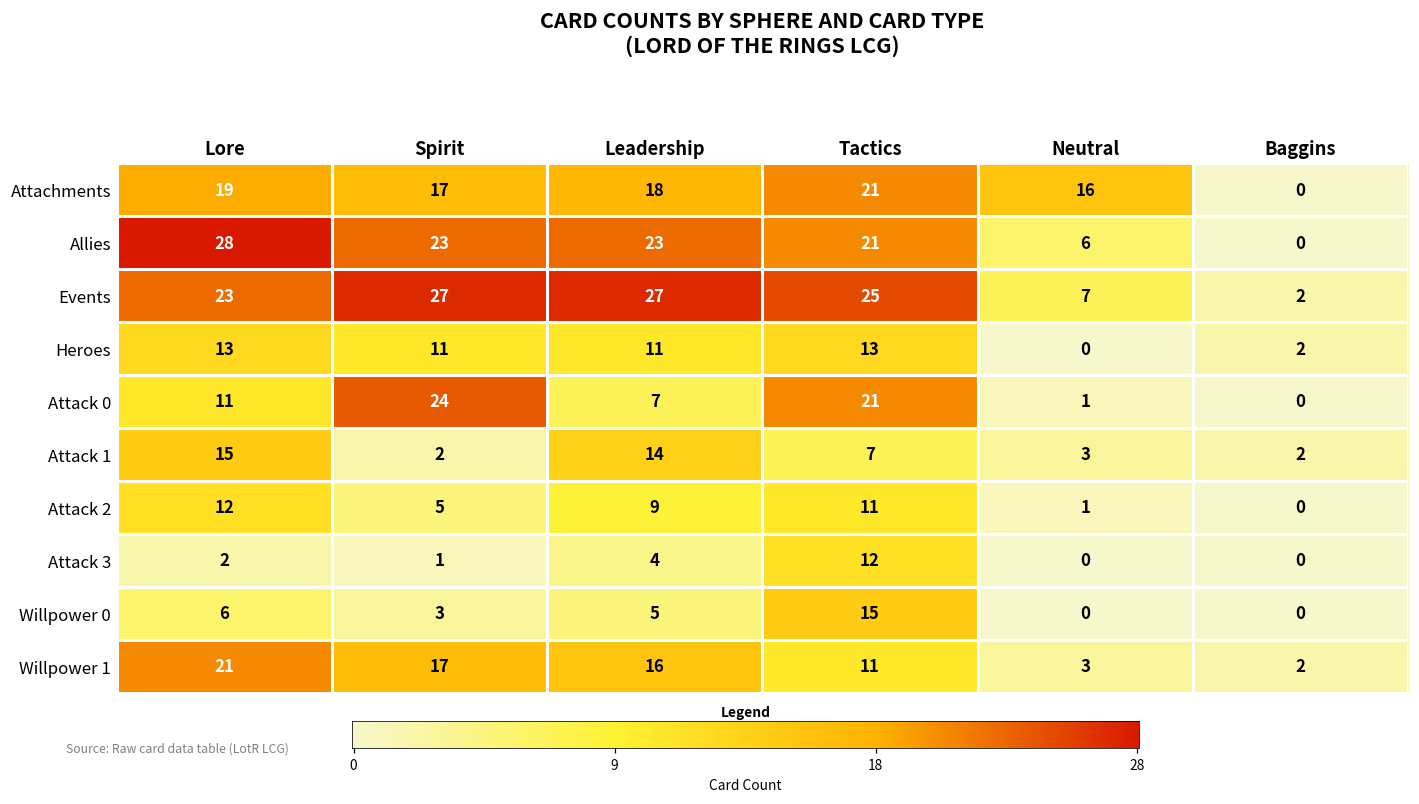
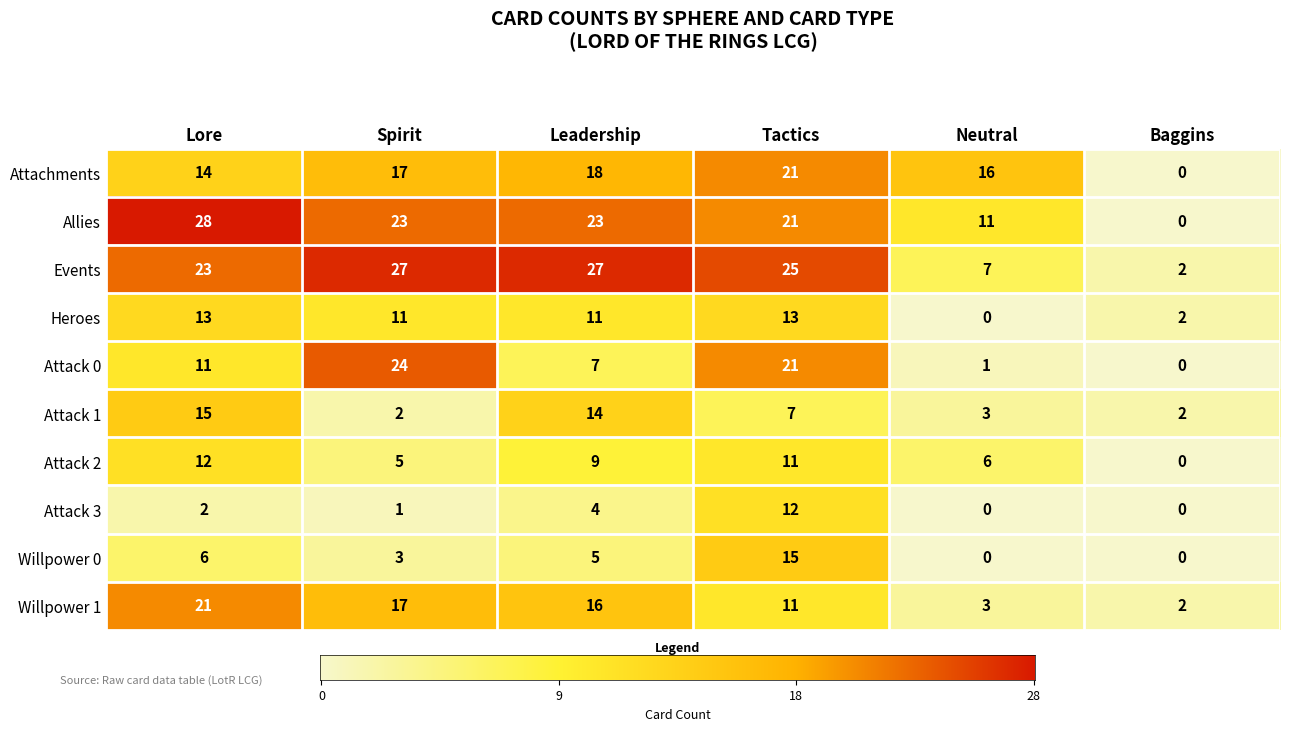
Attachments, Lore: 19 -> 14
Allies, Neutral: 6 -> 11
Attack 2, Neutral: 1 -> 6
